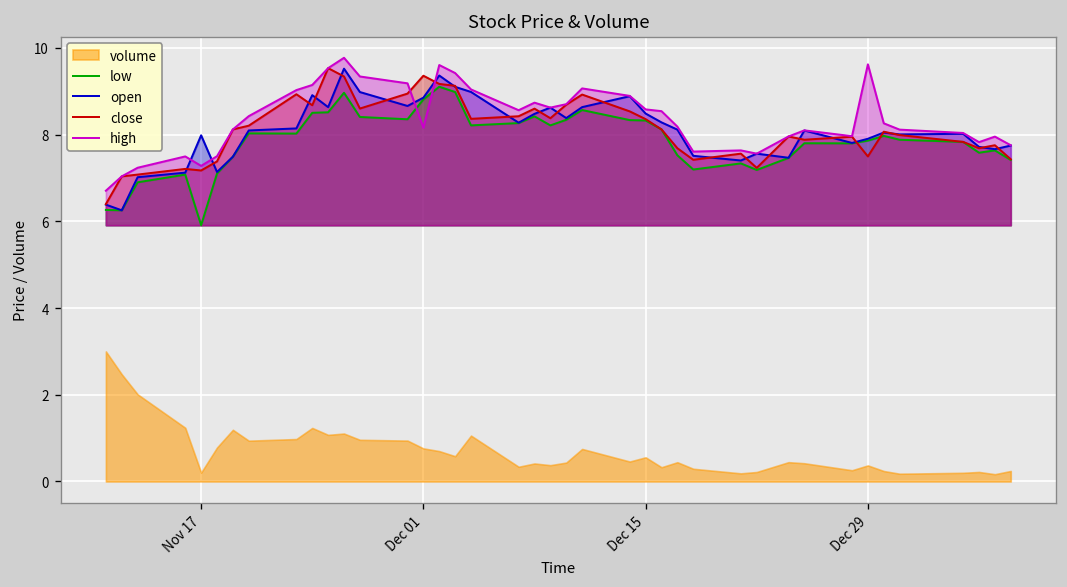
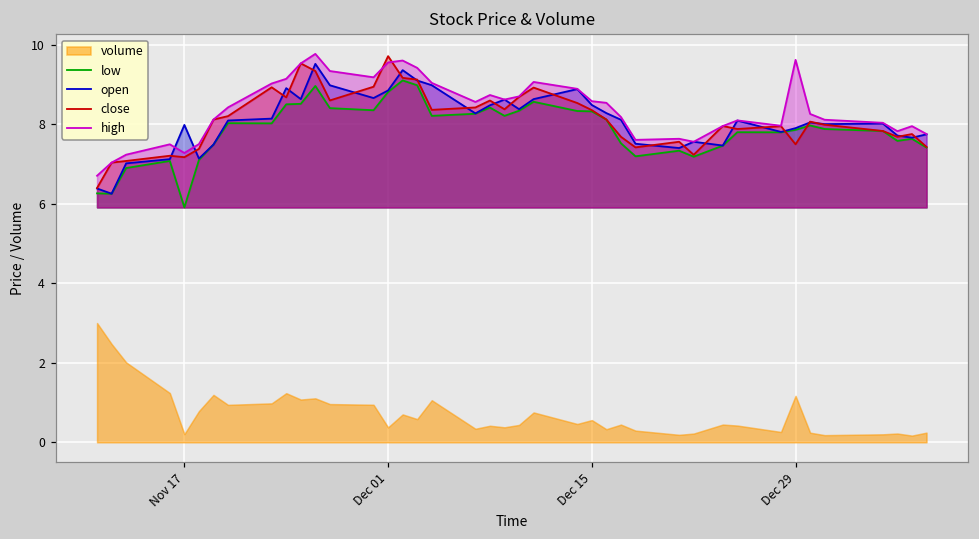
volume, Dec 01: 0.8 -> 0.4
close, Dec 01: 9.4 -> 9.7
high, Dec 01: 8.2 -> 9.6
volume, Dec 29: 0.4 -> 1.2
